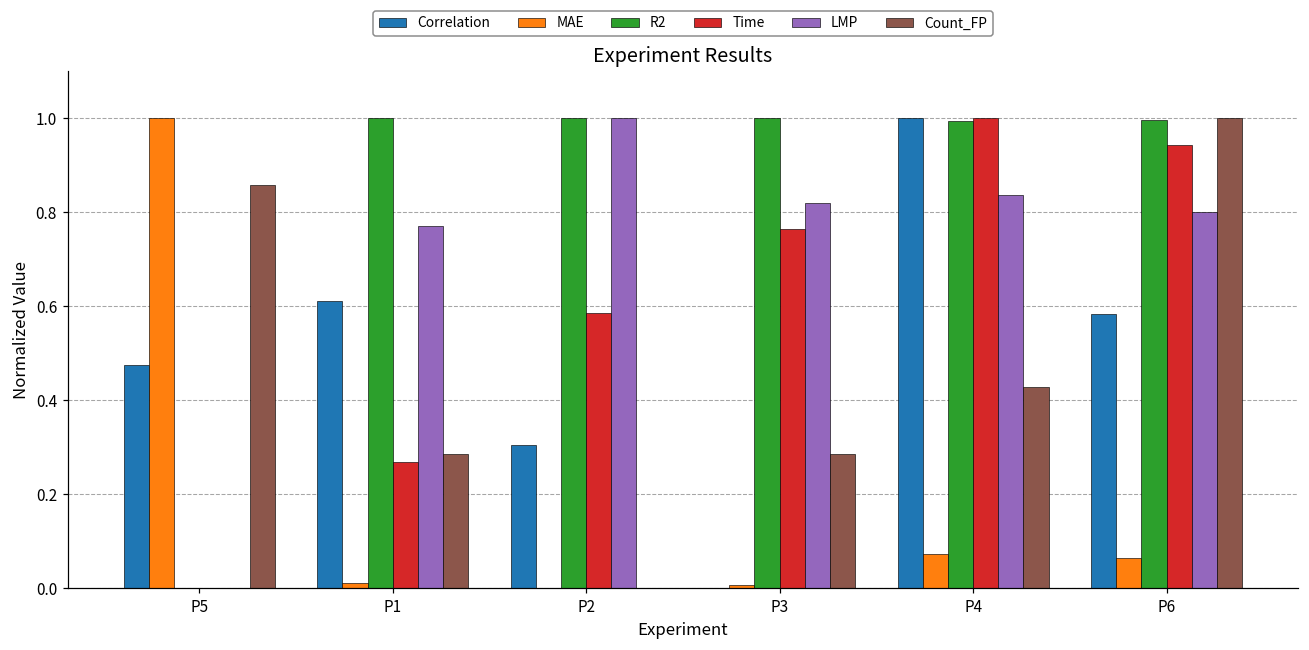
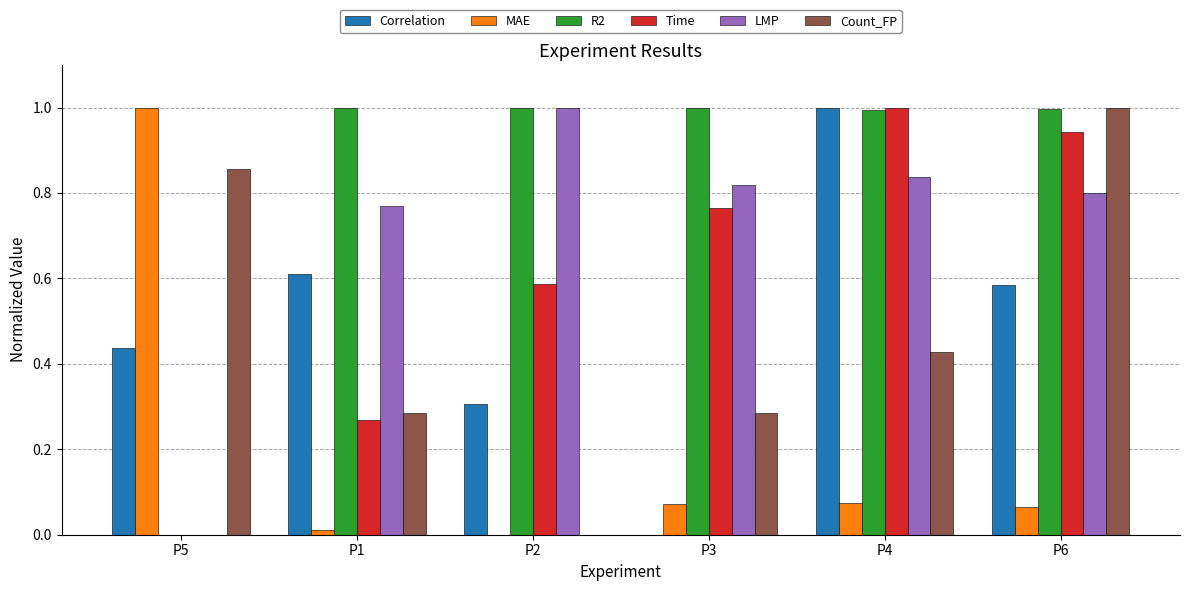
Correlation, P5: 0.47 -> 0.44
MAE, P3: 0.01 -> 0.07
